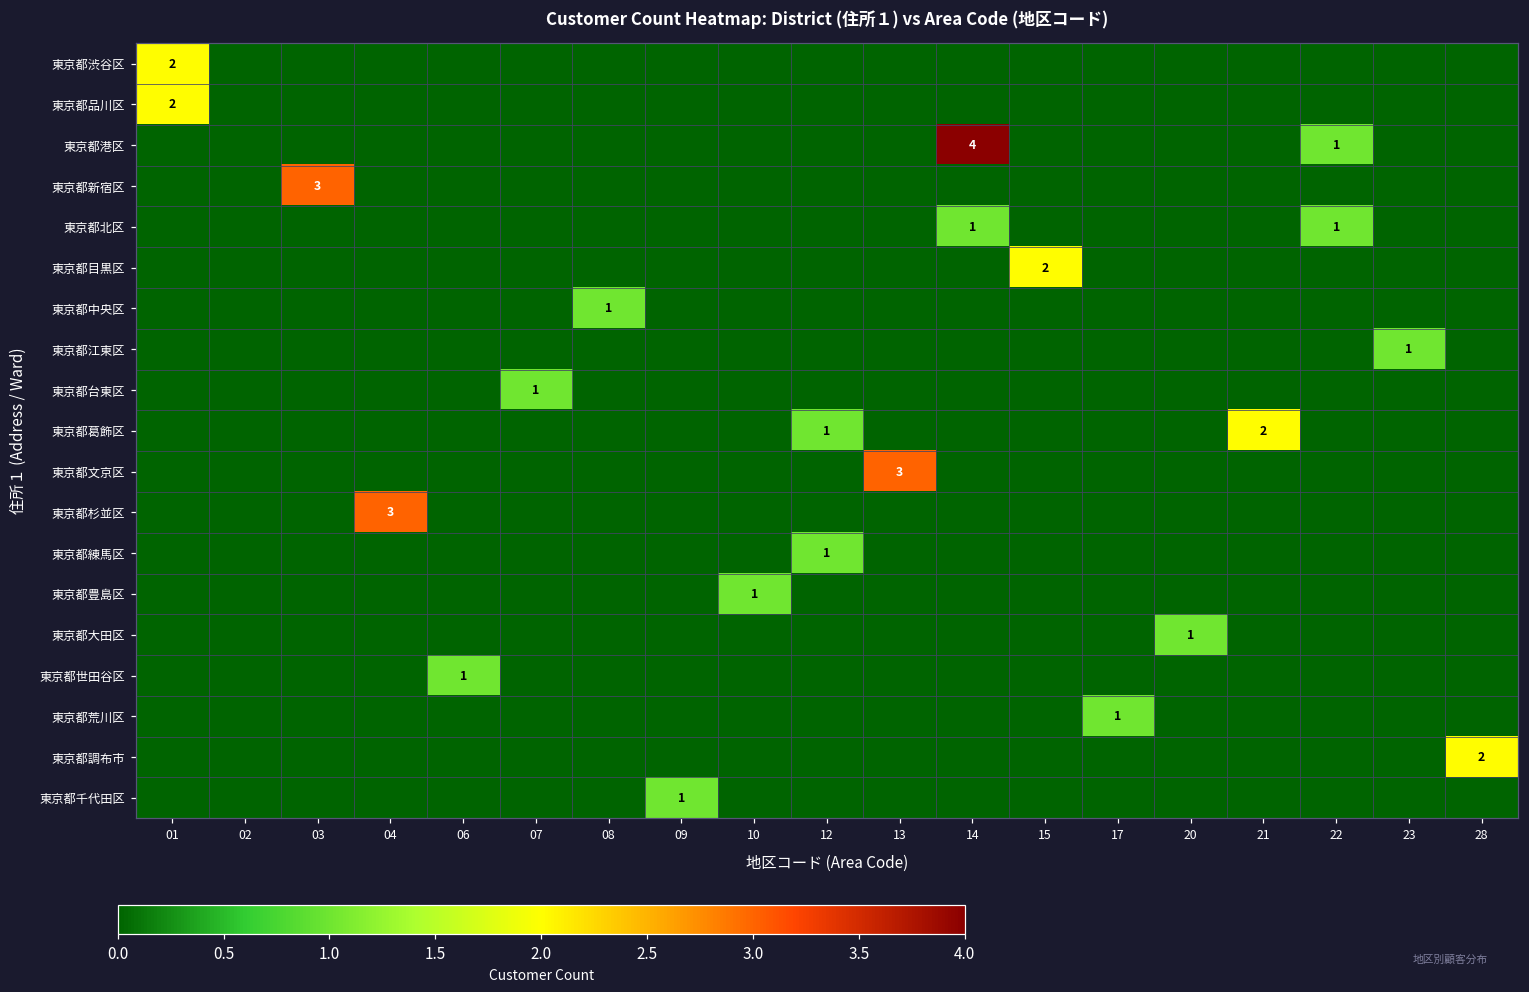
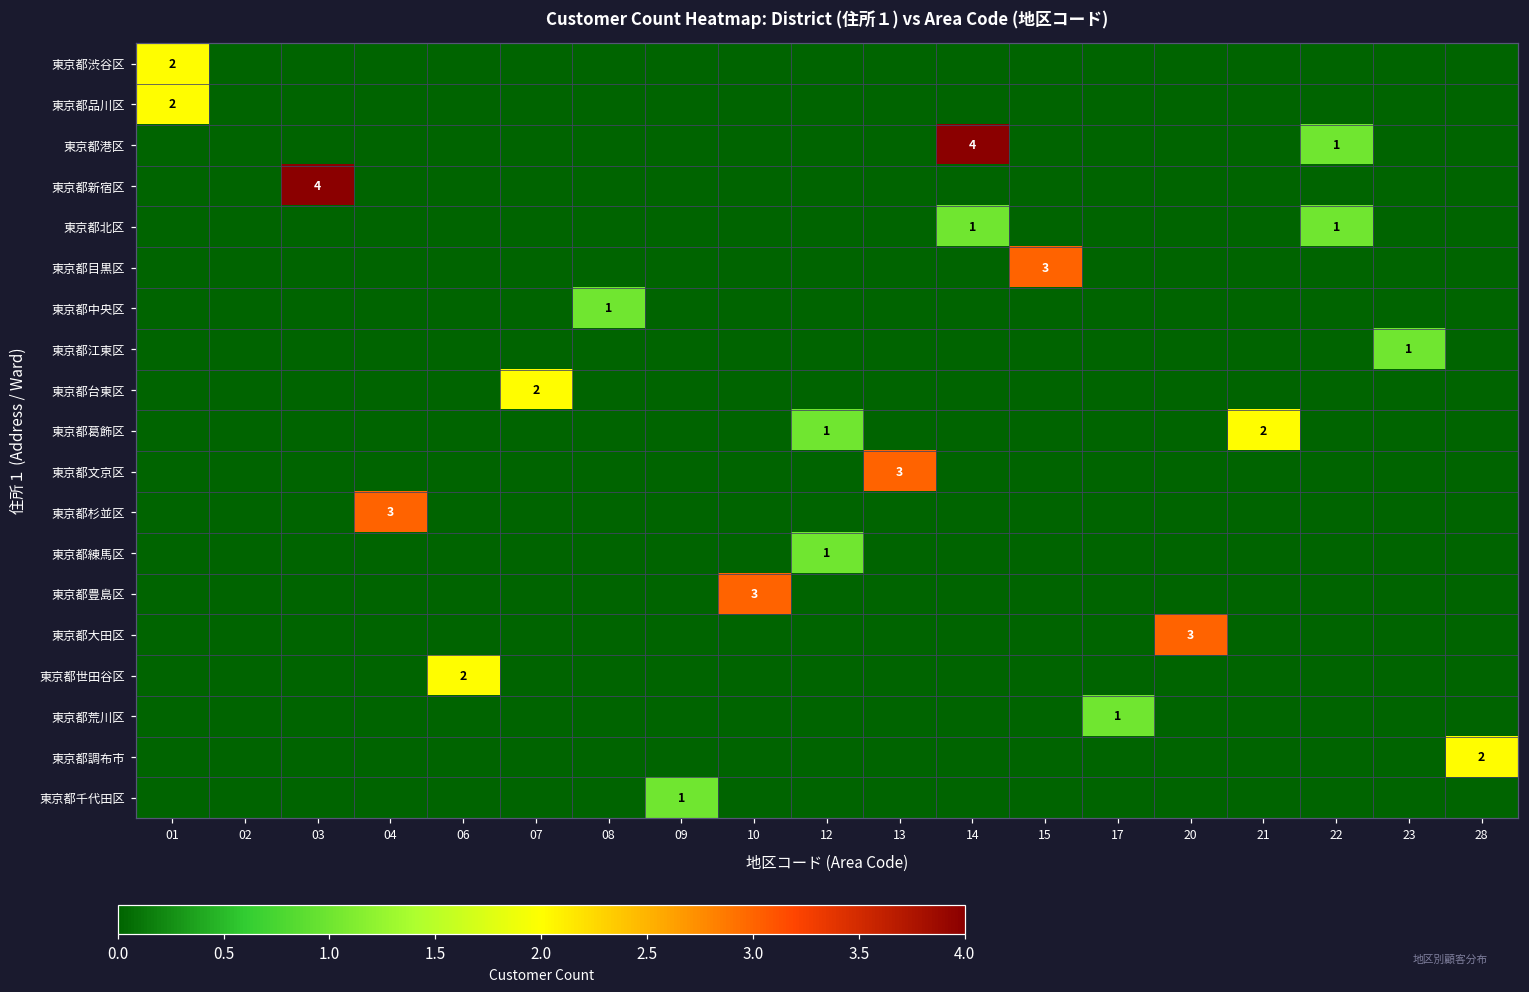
東京都新宿区, 03: 3 -> 4
東京都目黒区, 15: 2 -> 3
東京都台東区, 07: 1 -> 2
東京都豊島区, 10: 1 -> 3
東京都大田区, 20: 1 -> 3
東京都世田谷区, 06: 1 -> 2
